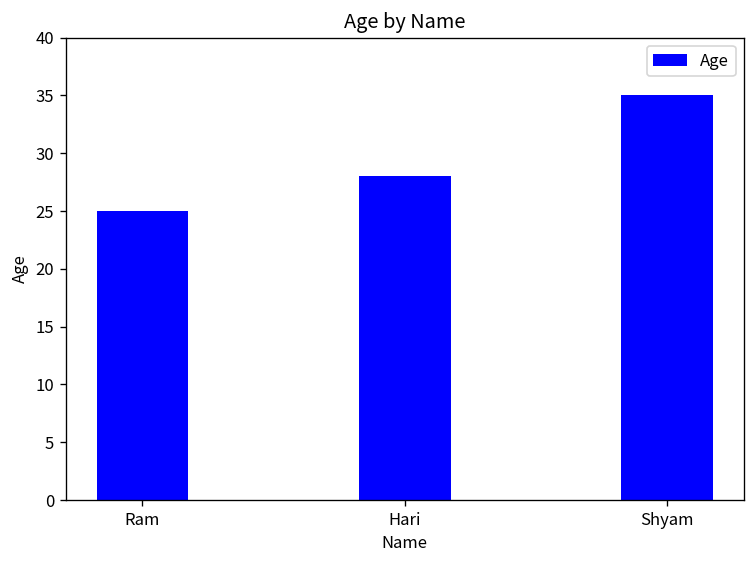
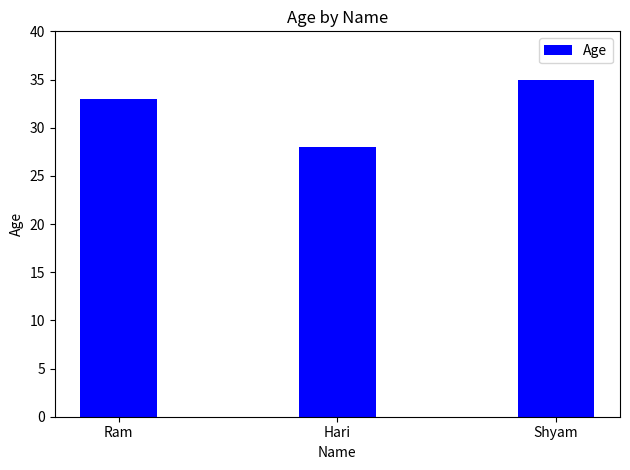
Ram: 25 -> 33
